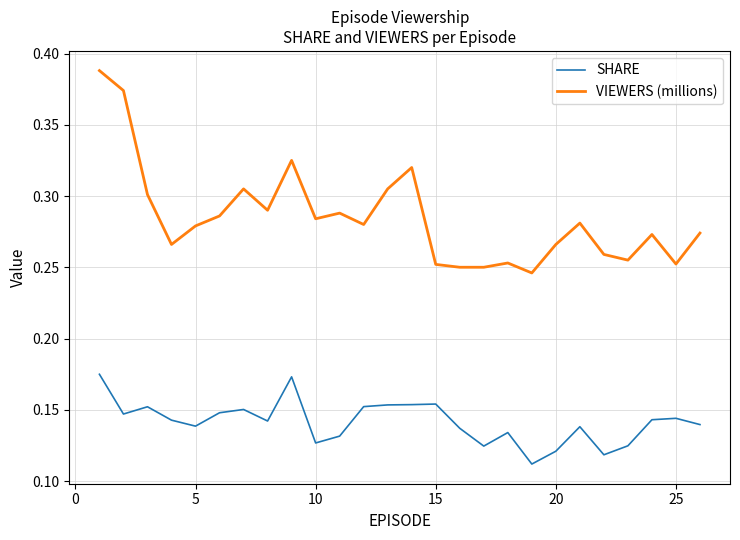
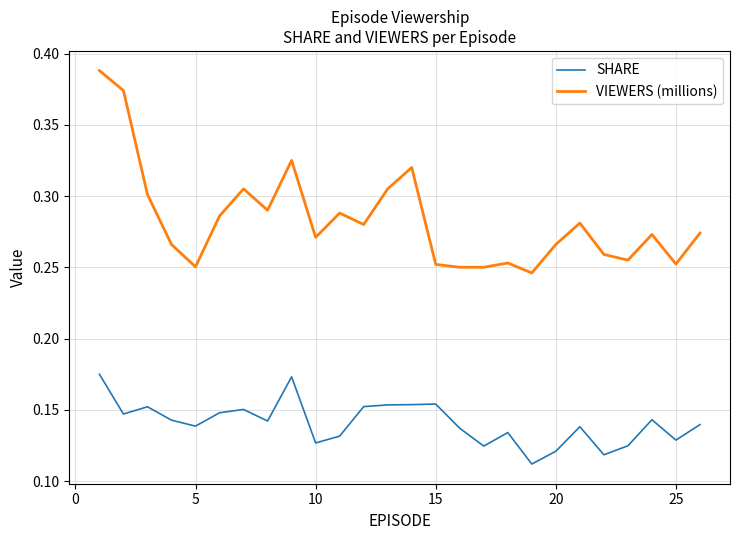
VIEWERS (millions), 5: 0.279 -> 0.250
VIEWERS (millions), 10: 0.284 -> 0.271
SHARE, 25: 0.144 -> 0.129
